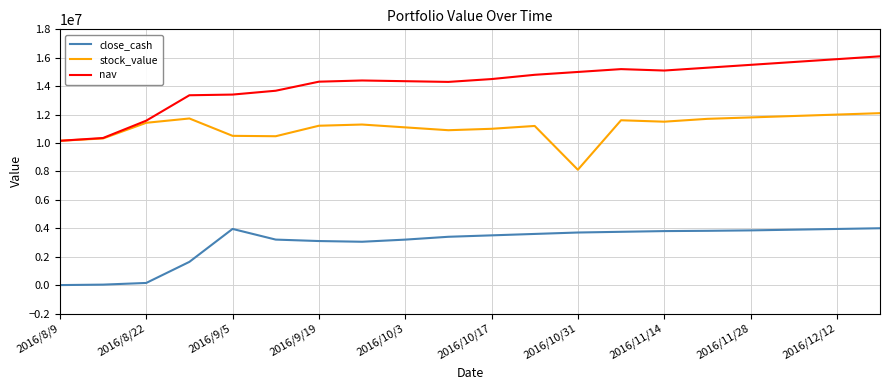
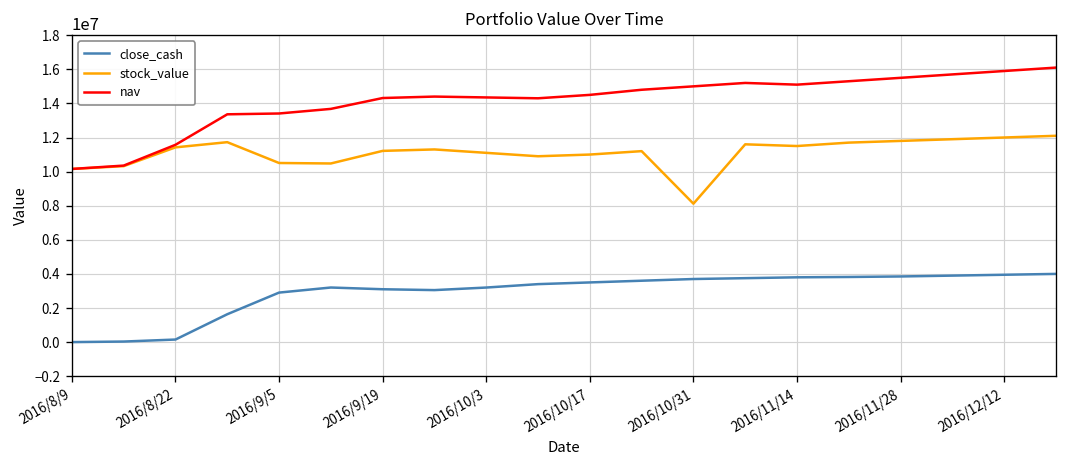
close_cash, 2016/9/5: 4000000 -> 2900000
